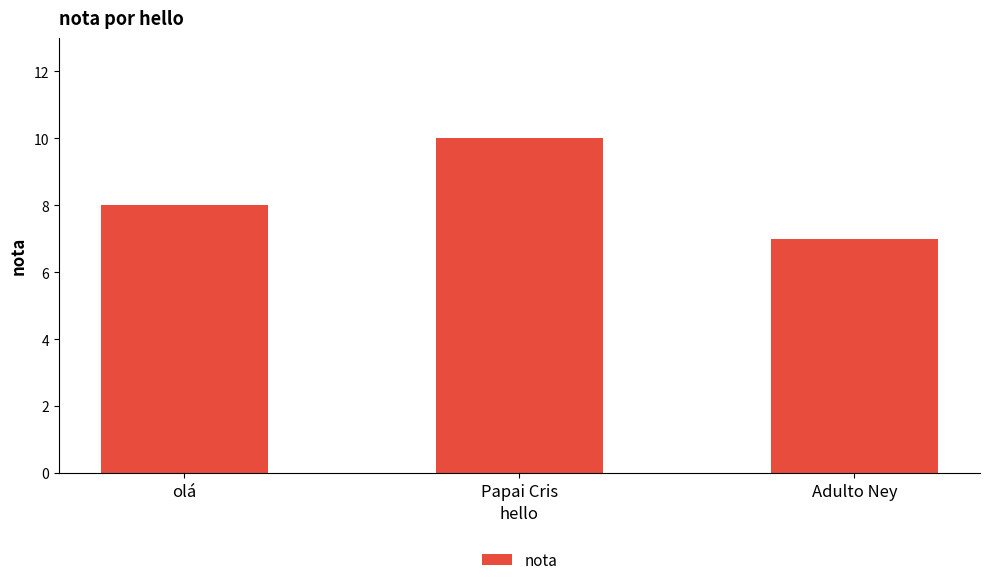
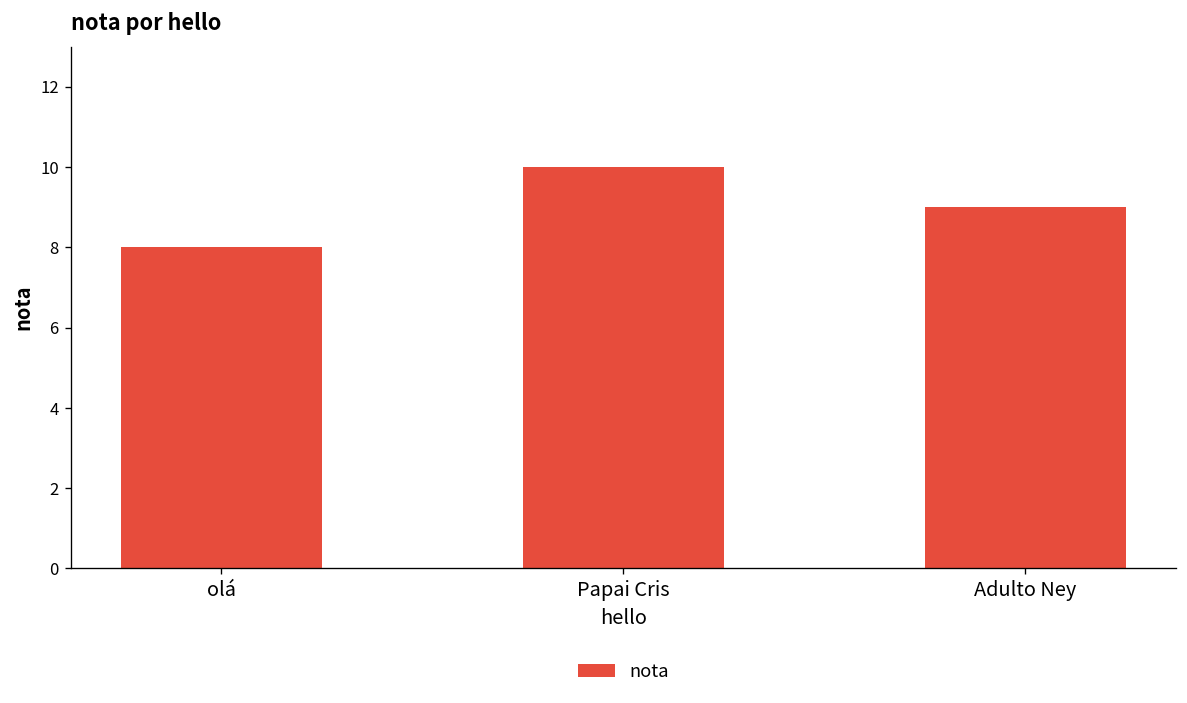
Adulto Ney: 7 -> 9
